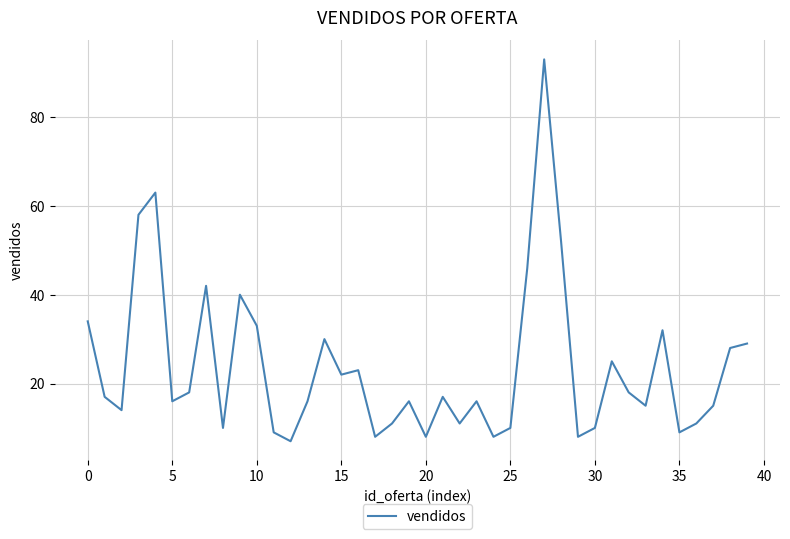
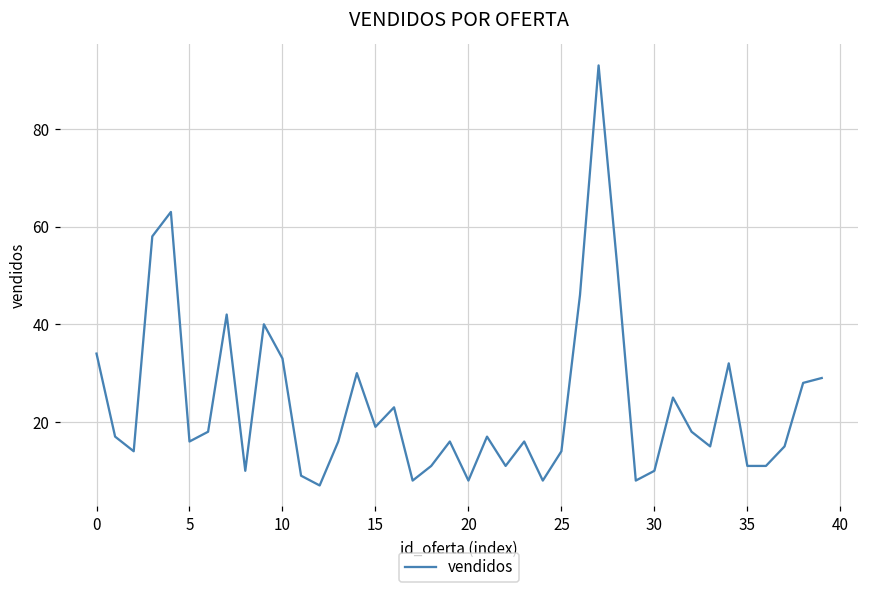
15: 22 -> 19
25: 10 -> 14
35: 9 -> 11
